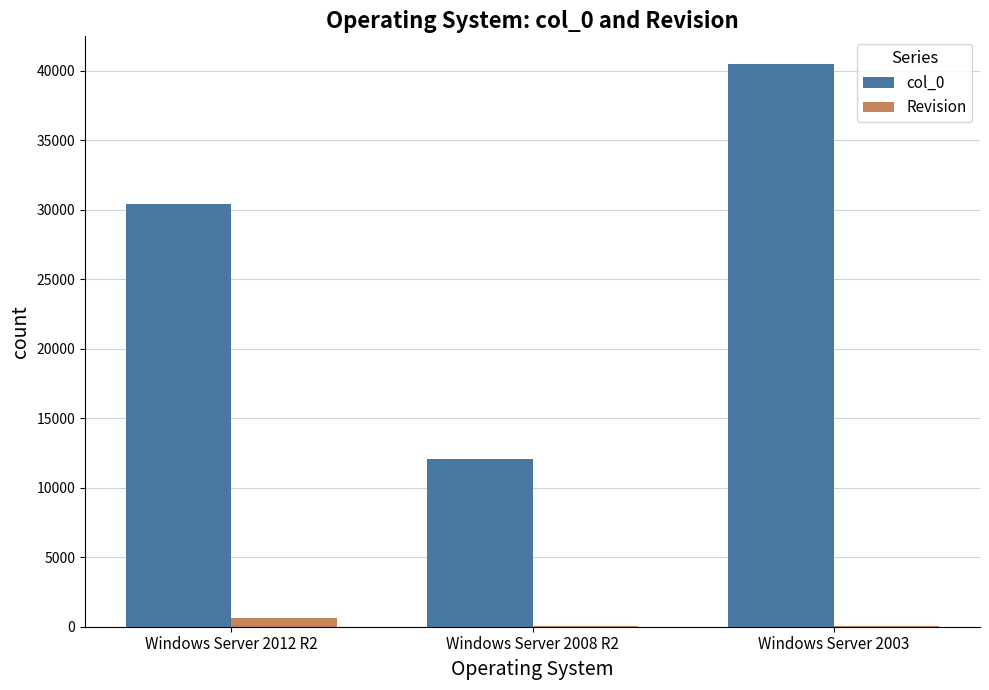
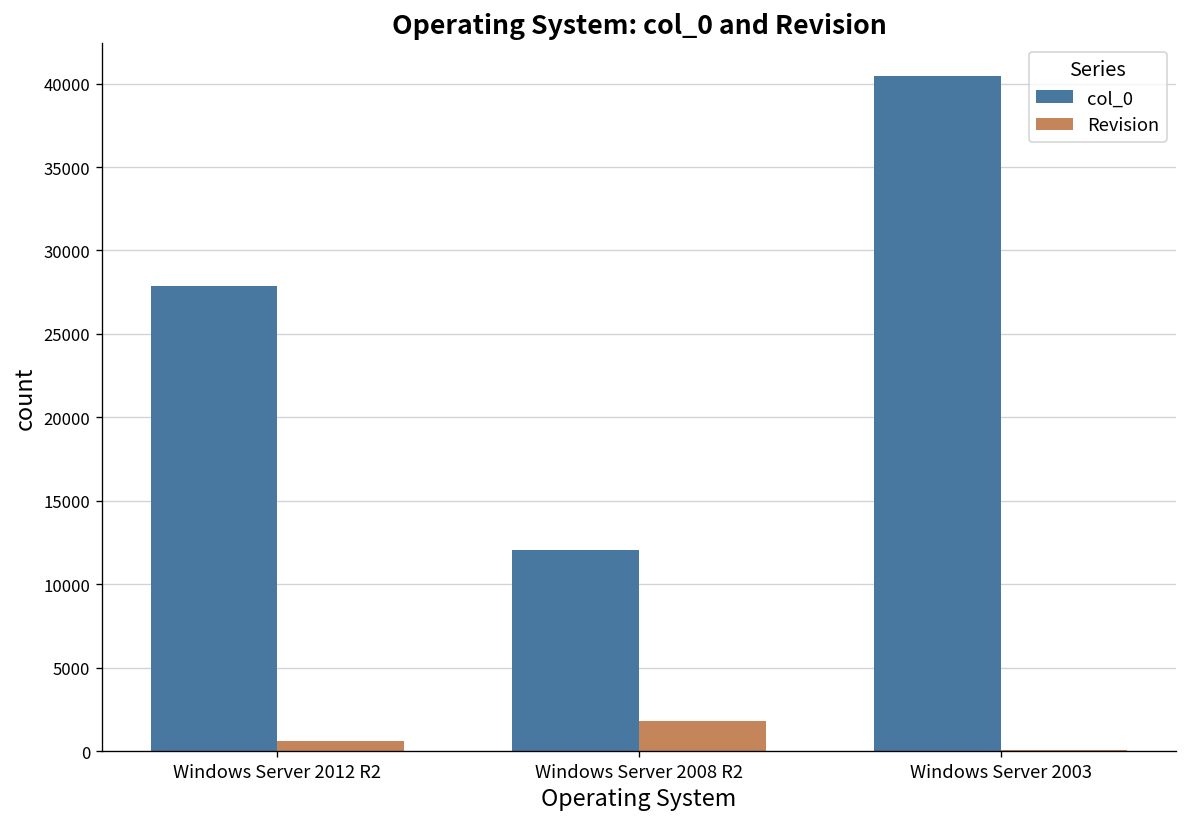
col_0, Windows Server 2012 R2: 30400 -> 27900
Revision, Windows Server 2008 R2: 0 -> 1800
